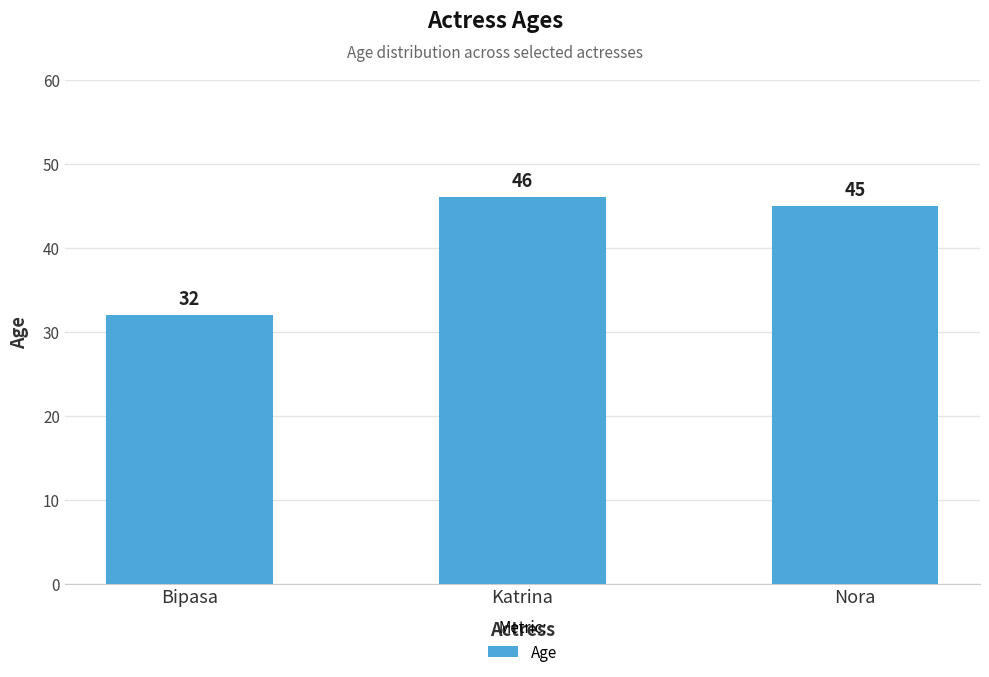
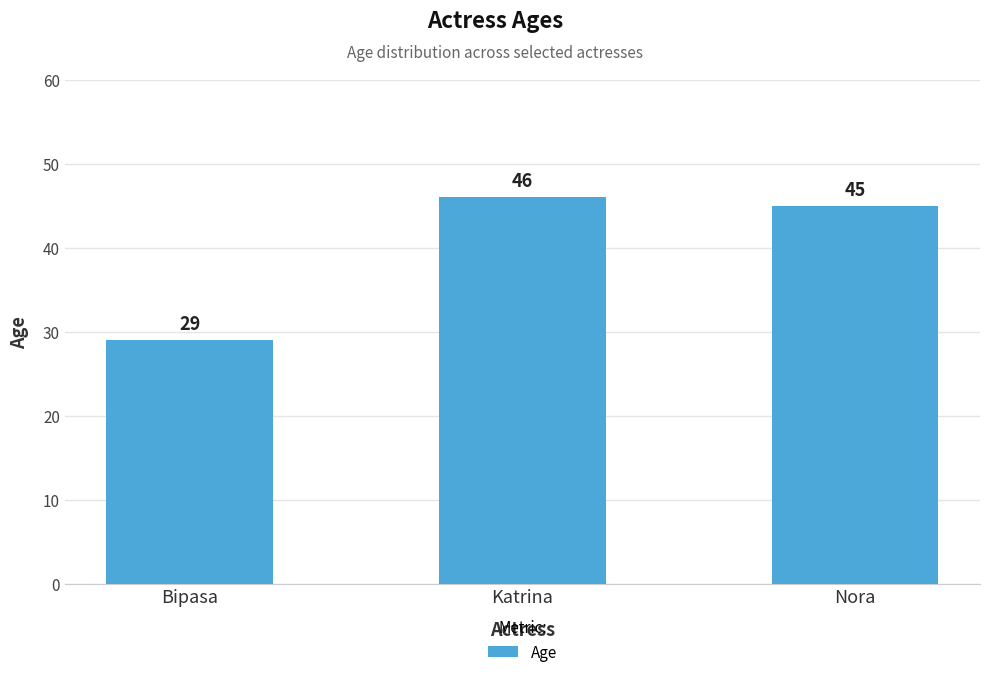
Bipasa: 32 -> 29
